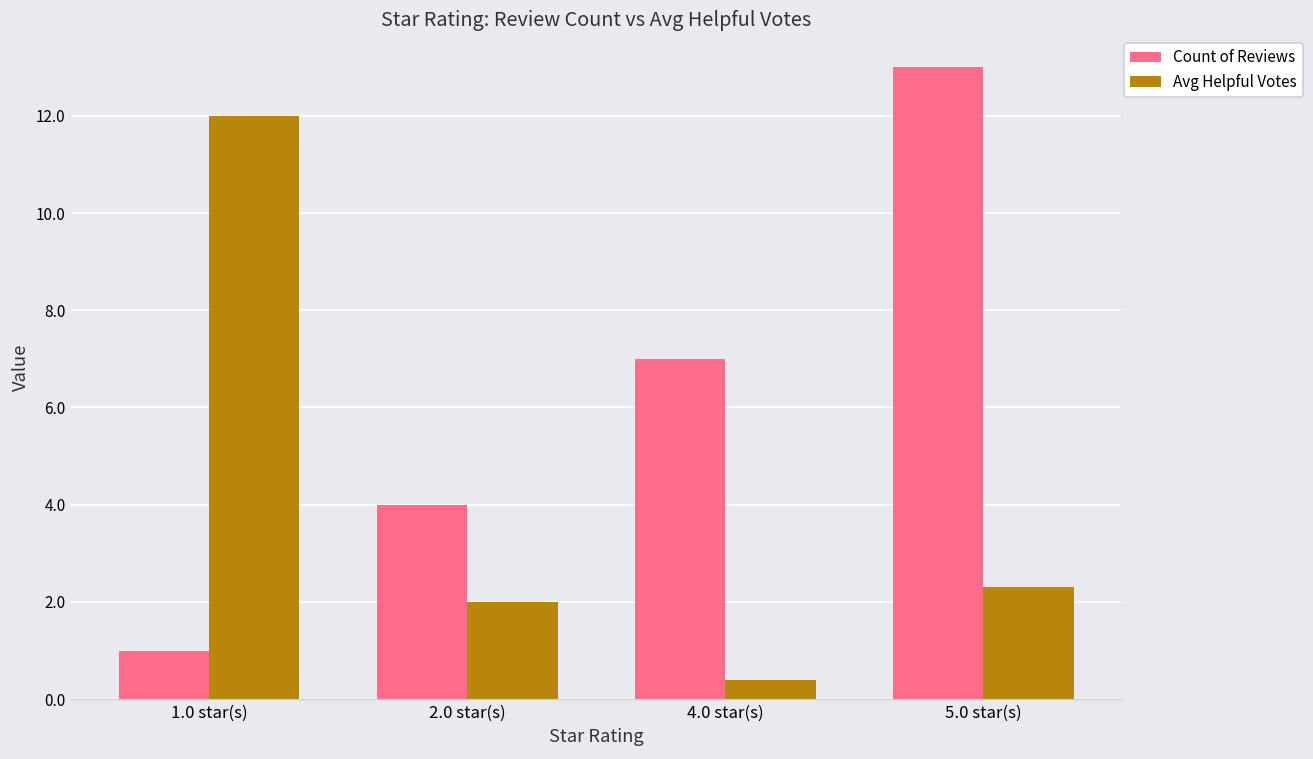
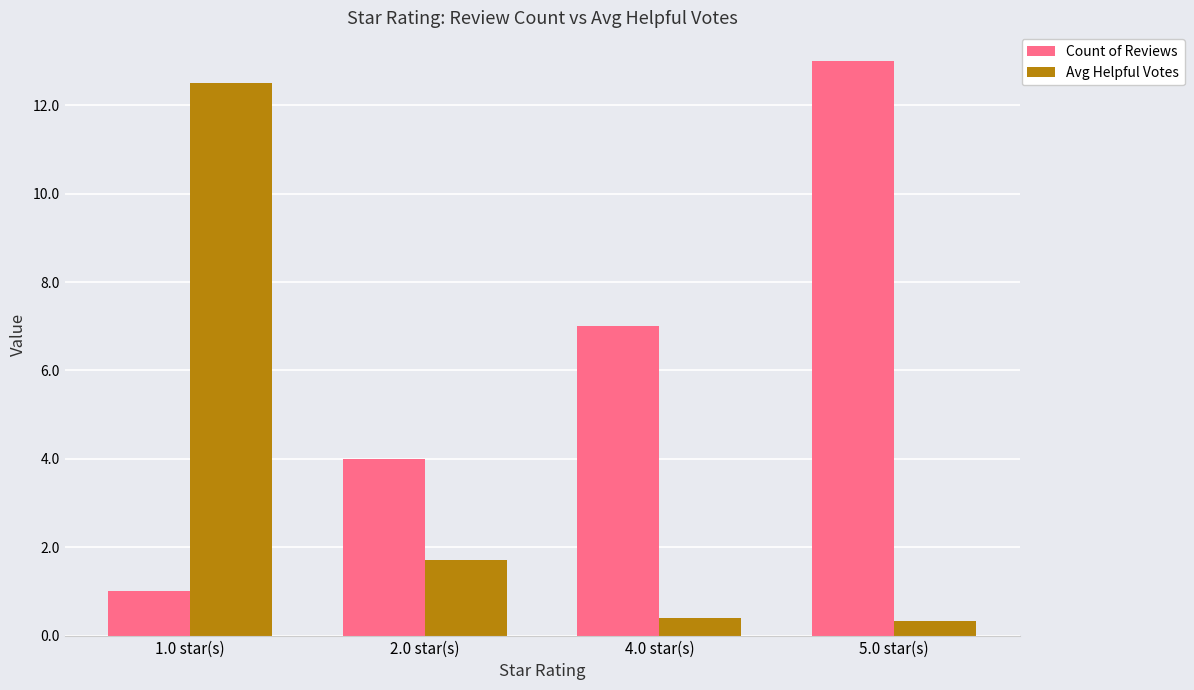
Avg Helpful Votes, 1.0 star(s): 12.0 -> 12.5
Avg Helpful Votes, 2.0 star(s): 2.0 -> 1.7
Avg Helpful Votes, 5.0 star(s): 2.3 -> 0.3
